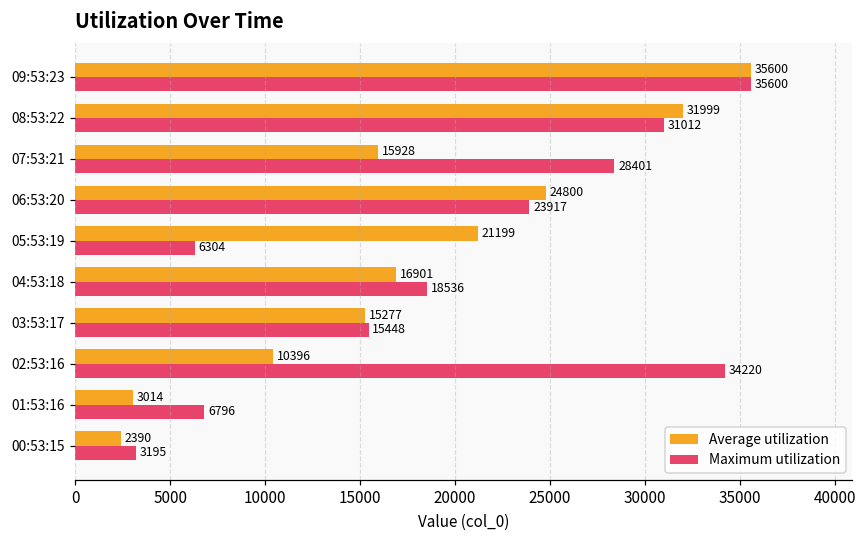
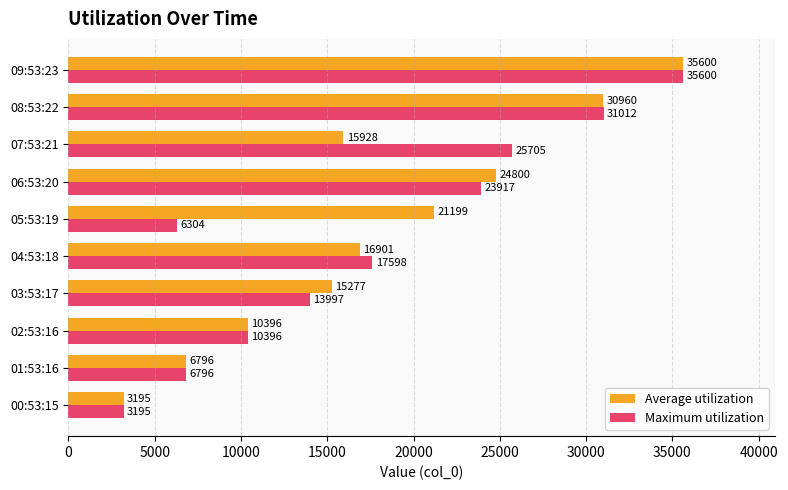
Average utilization, 08:53:22: 31999 -> 30960
Maximum utilization, 07:53:21: 28401 -> 25705
Maximum utilization, 04:53:18: 18536 -> 17598
Maximum utilization, 03:53:17: 15448 -> 13997
Maximum utilization, 02:53:16: 34220 -> 10396
Average utilization, 01:53:16: 3014 -> 6796
Average utilization, 00:53:15: 2390 -> 3195
